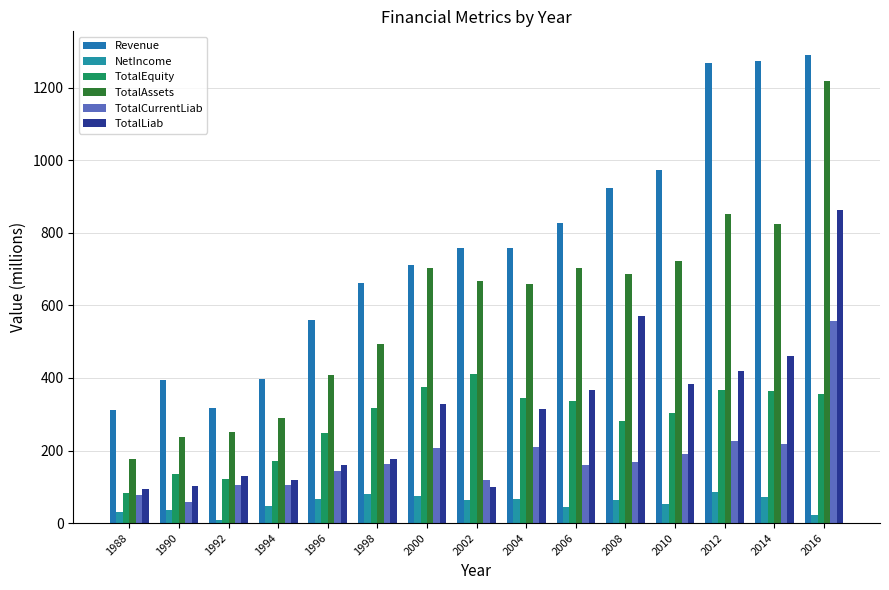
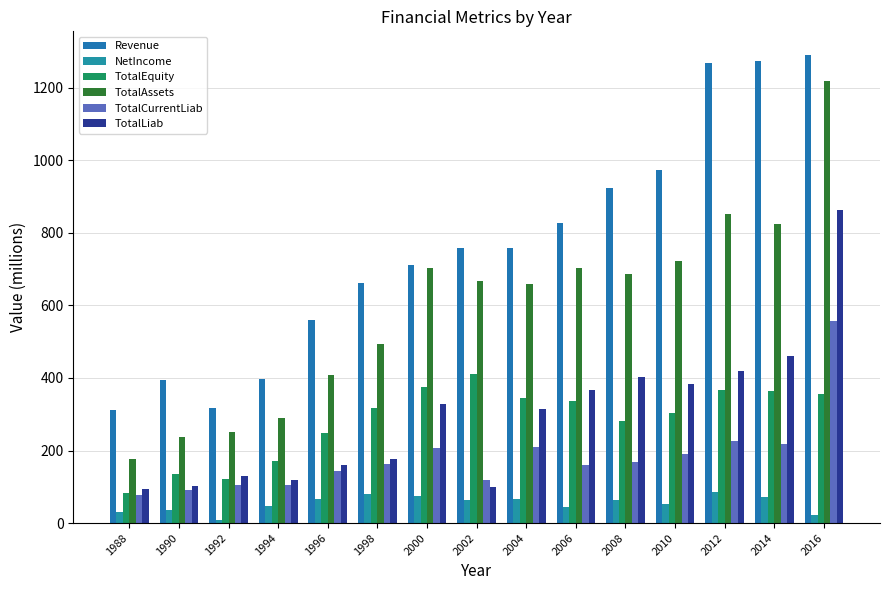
TotalCurrentLiab, 1990: 60 -> 90
TotalLiab, 2008: 570 -> 400
